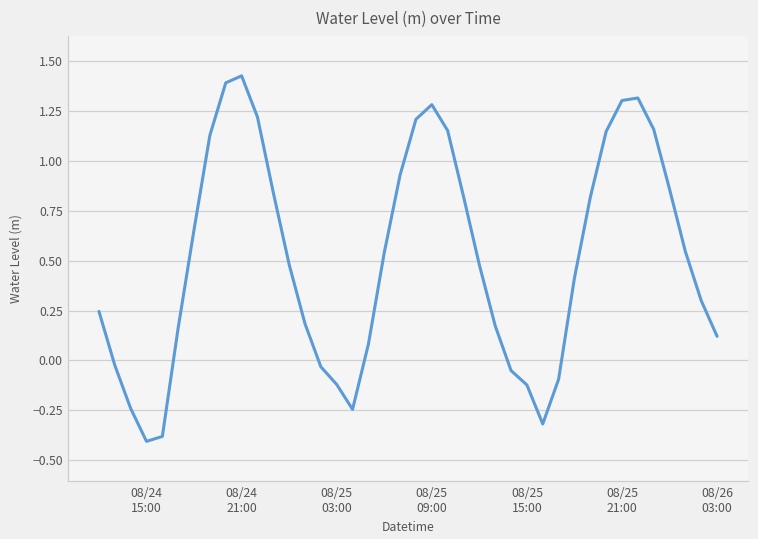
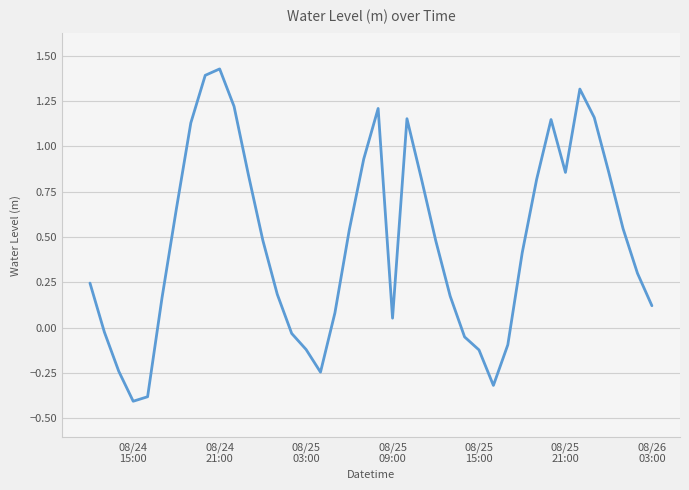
08/25 09:00: 1.28 -> 0.05
08/25 21:00: 1.30 -> 0.86
